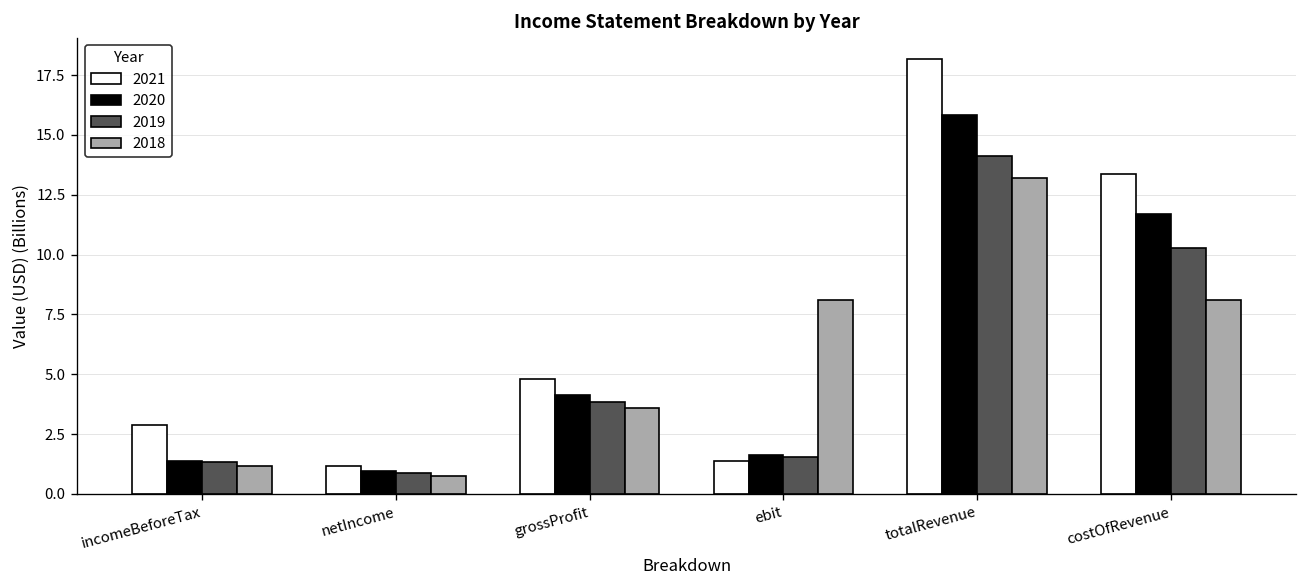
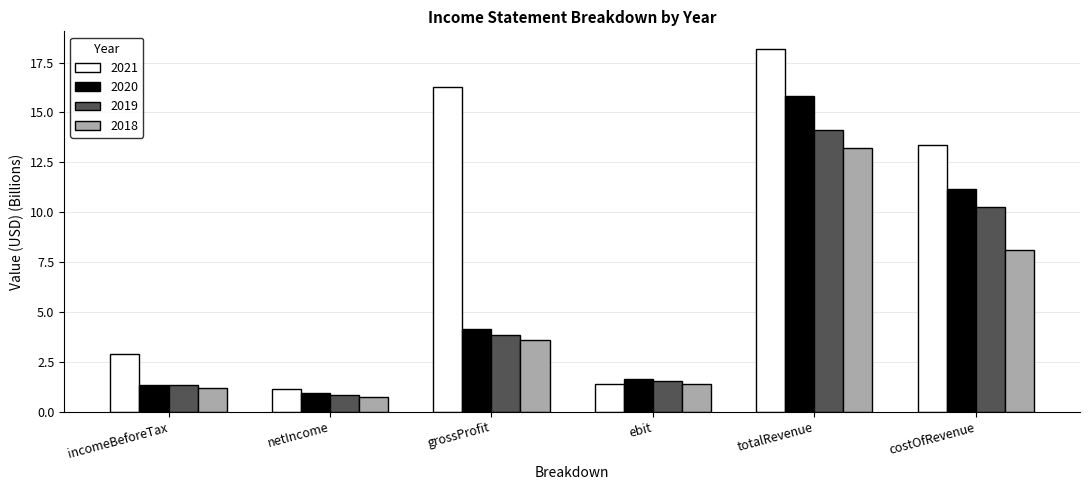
2021, grossProfit: 4.8 -> 16.3
2018, ebit: 8.1 -> 1.4
2020, costOfRevenue: 11.7 -> 11.2
